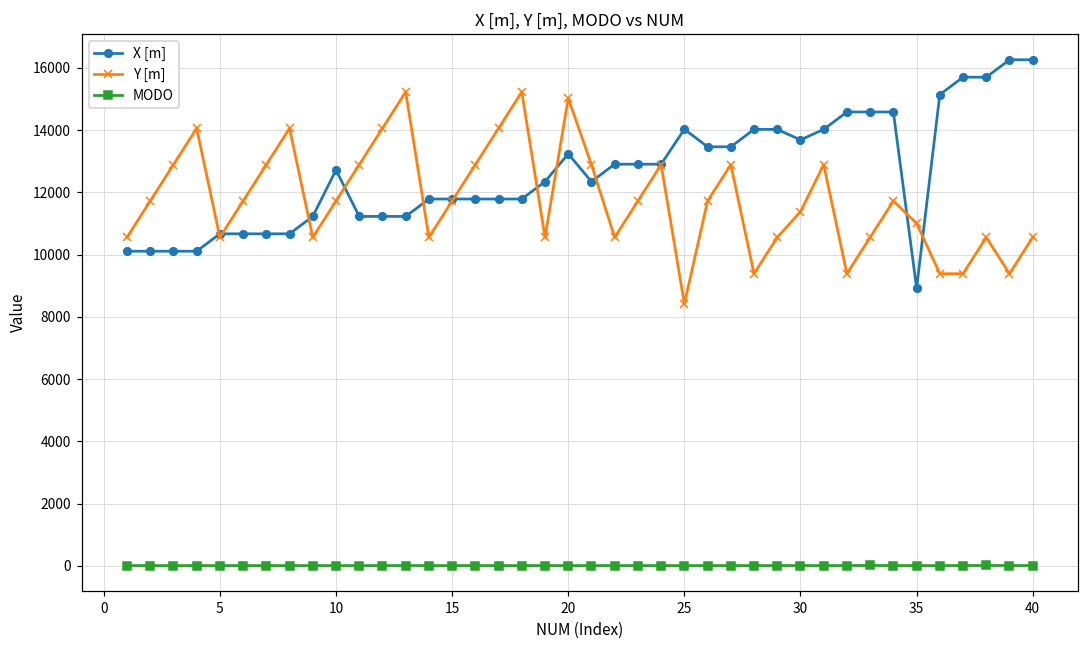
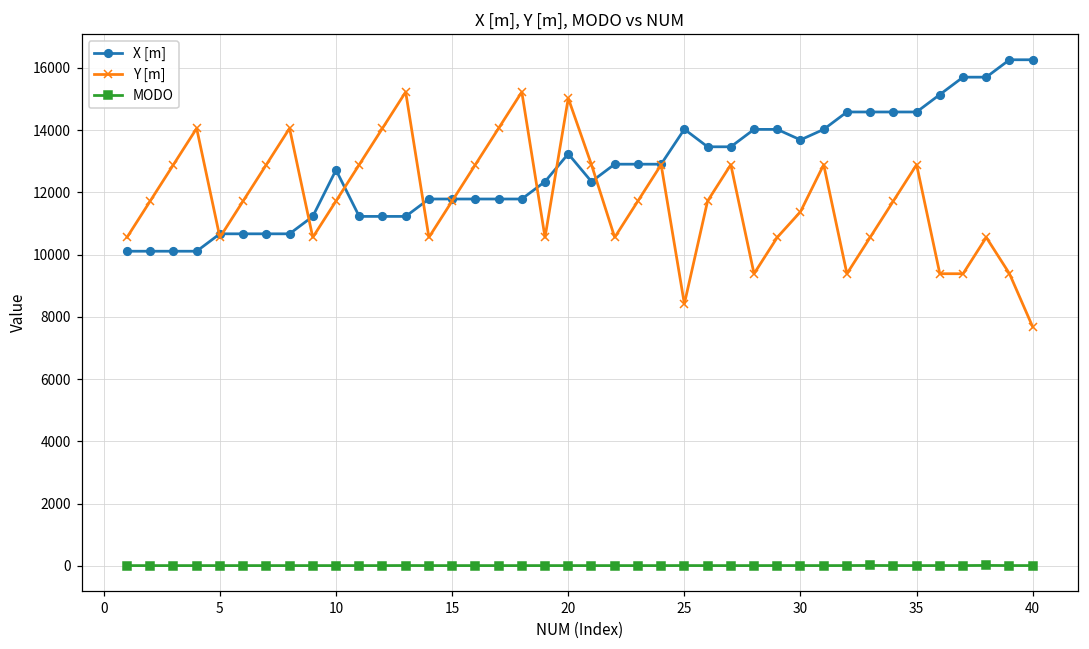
X [m], 35: 8900 -> 14600
Y [m], 35: 11000 -> 12900
Y [m], 40: 10600 -> 7700
